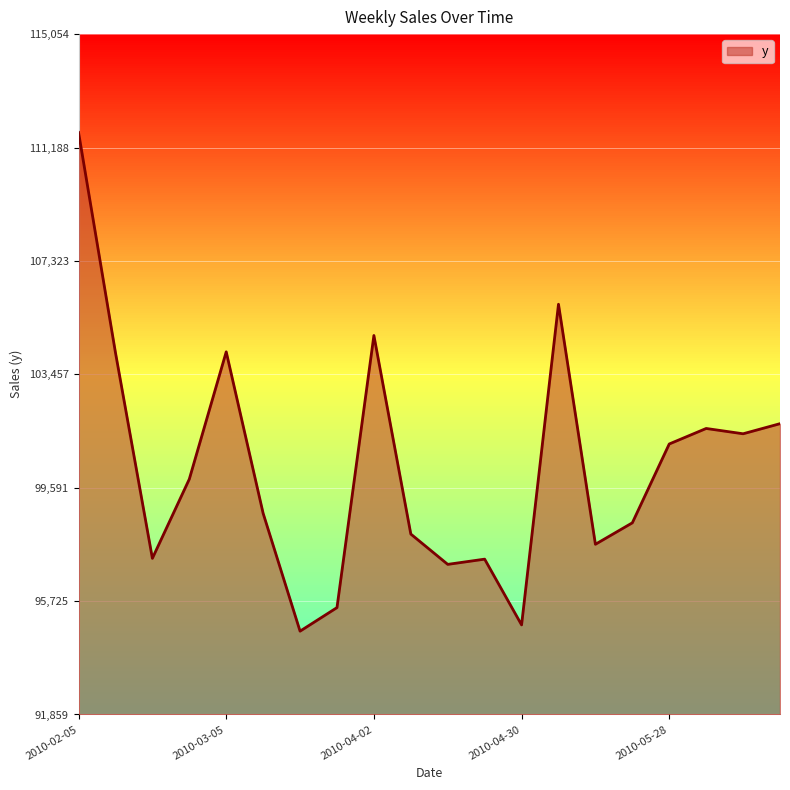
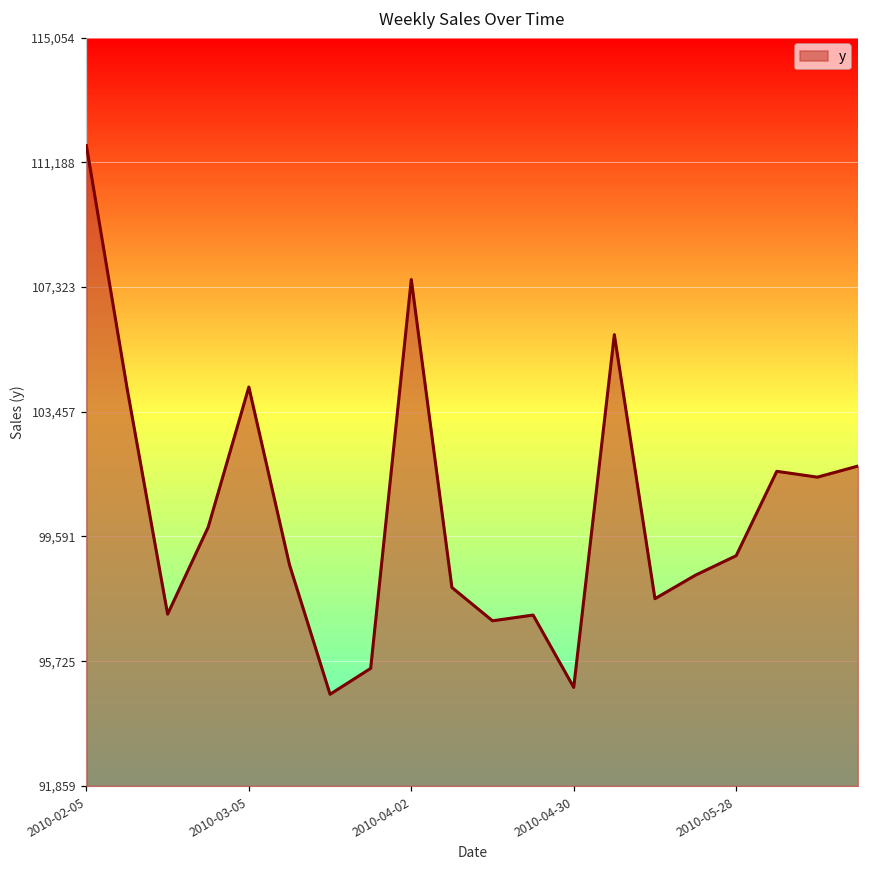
2010-04-02: 104,800 -> 107,600
2010-05-28: 101,100 -> 99,000
